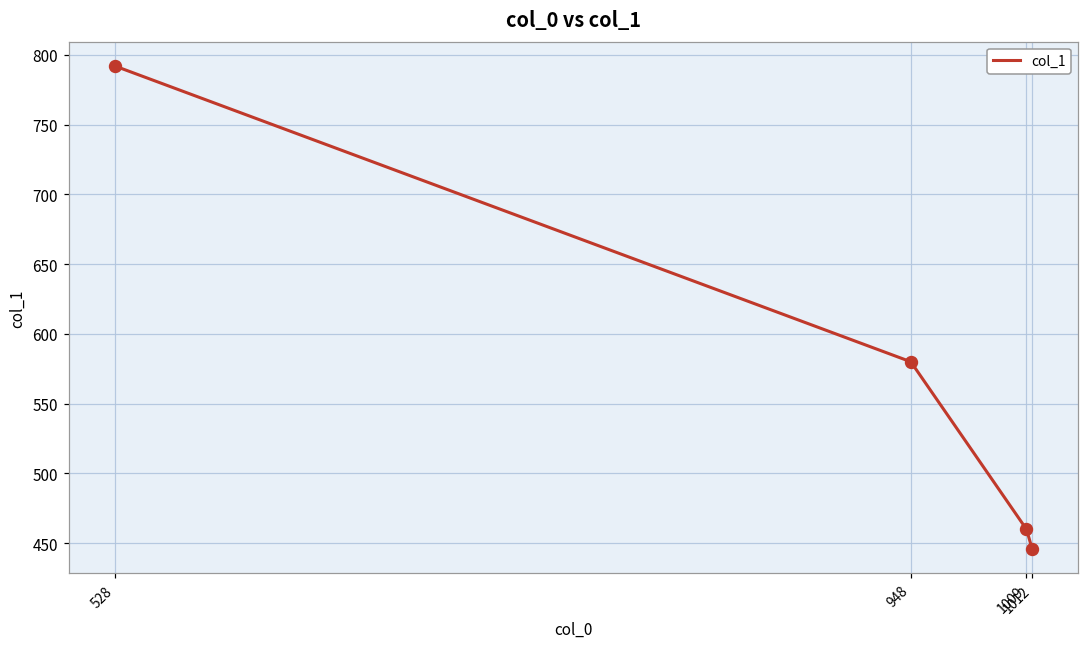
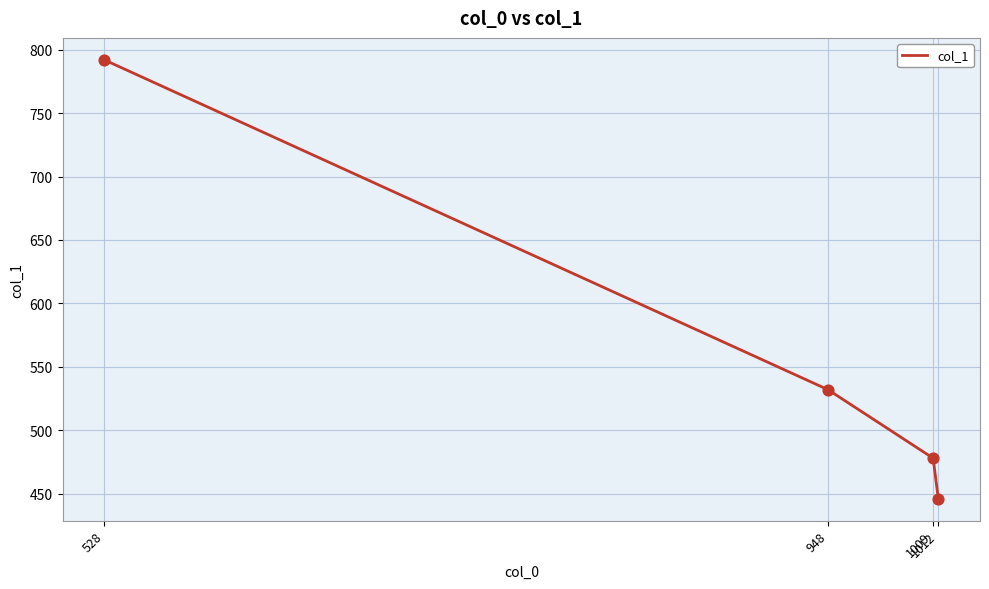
948: 580 -> 532
1009: 460 -> 478
